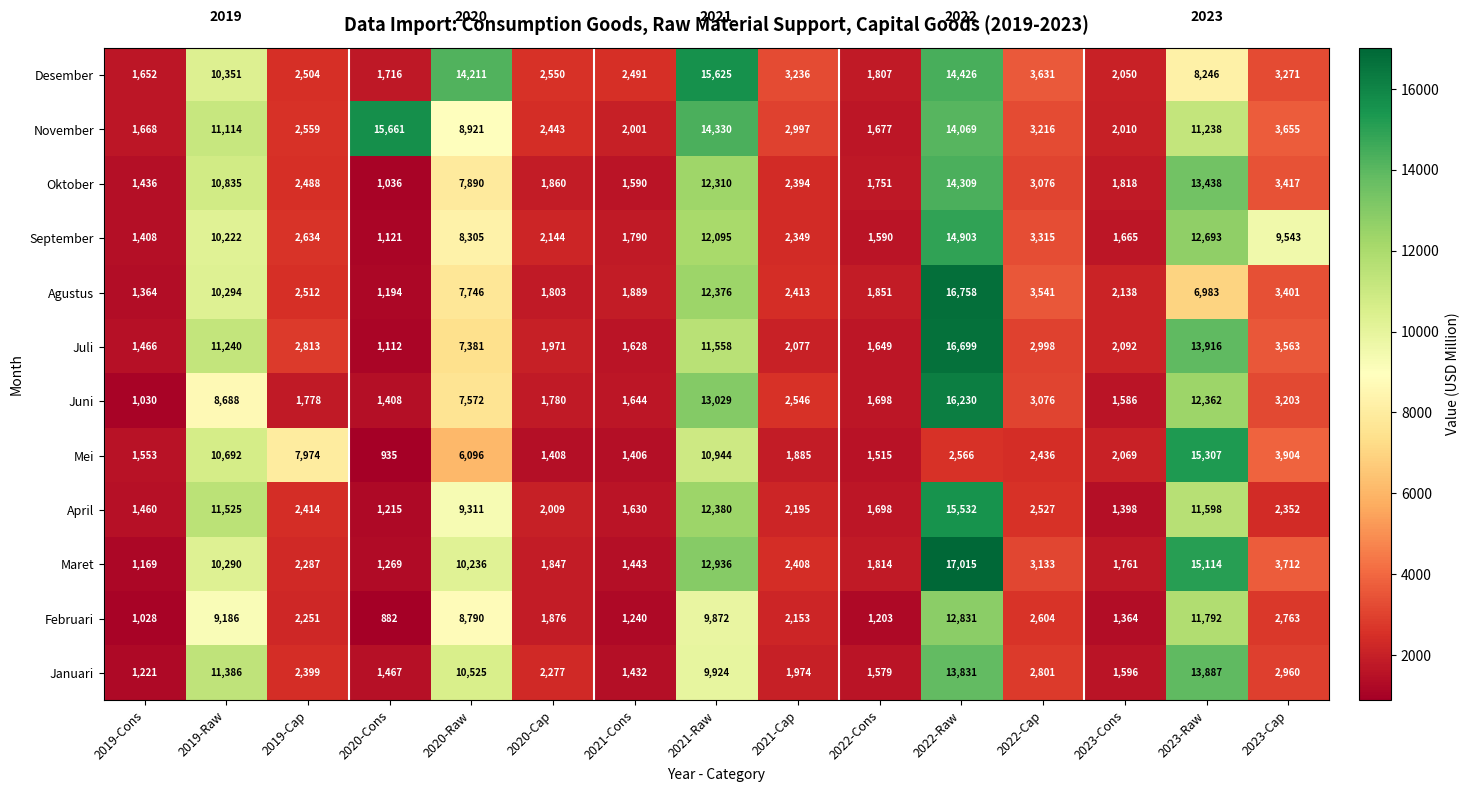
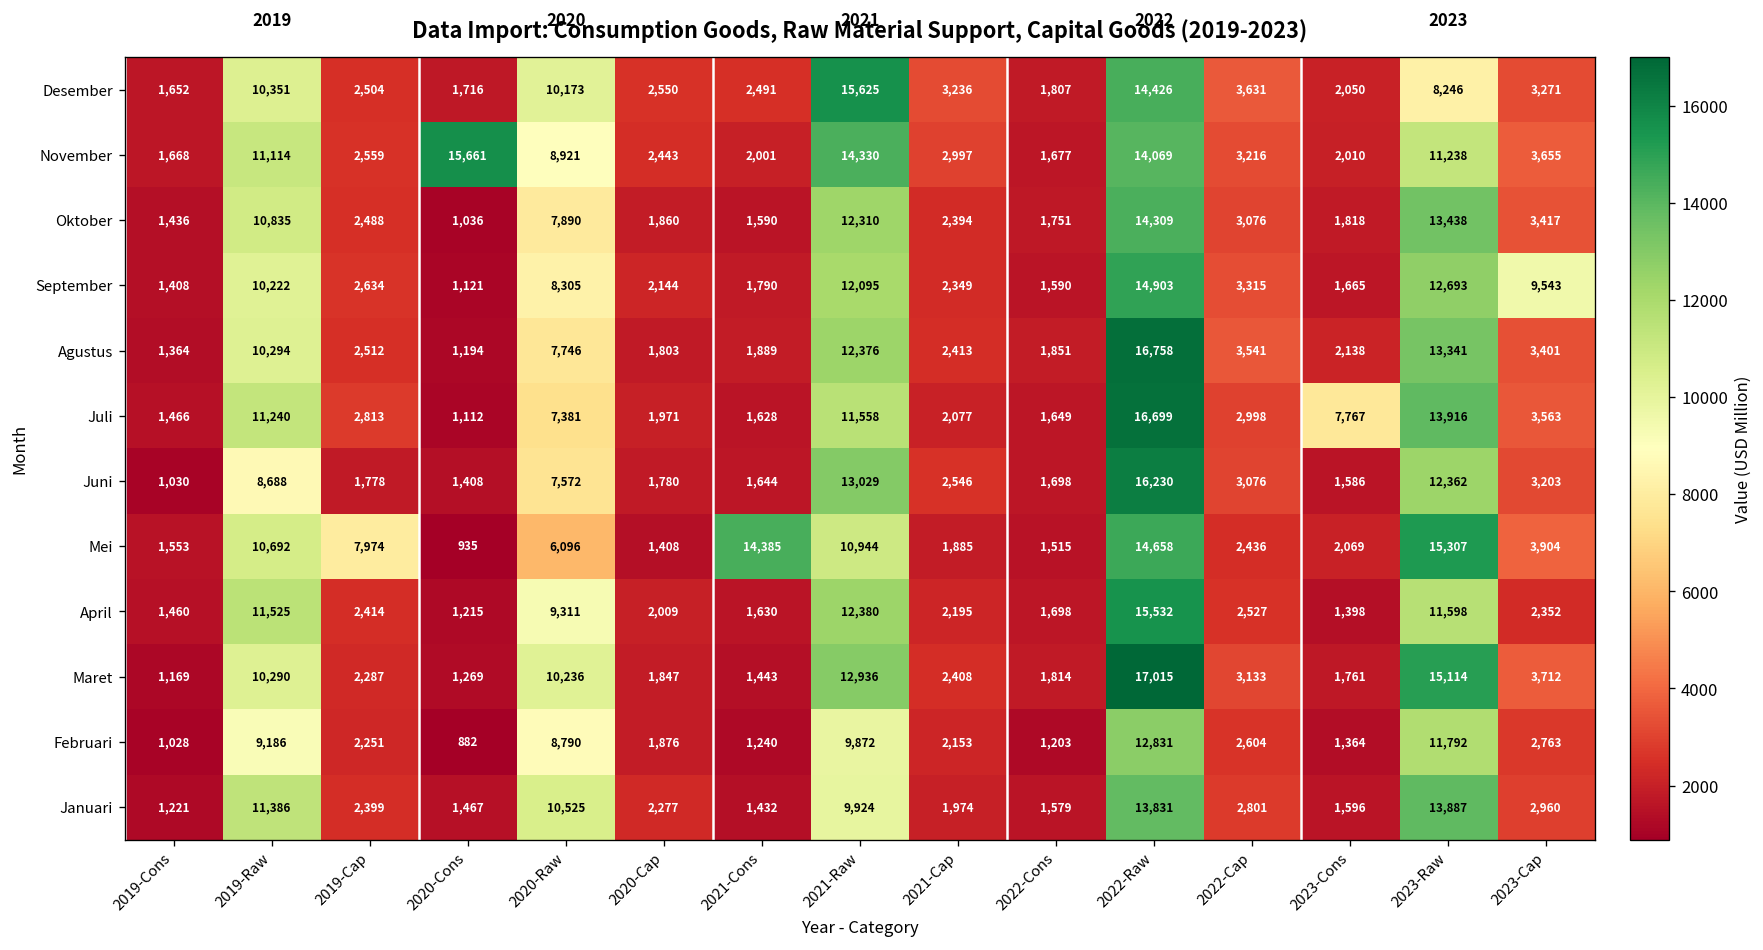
Desember, 2020-Raw: 14,211 -> 10,173
Agustus, 2023-Raw: 6,983 -> 13,341
Juli, 2023-Cons: 2,092 -> 7,767
Mei, 2021-Cons: 1,406 -> 14,385
Mei, 2022-Raw: 2,566 -> 14,658
